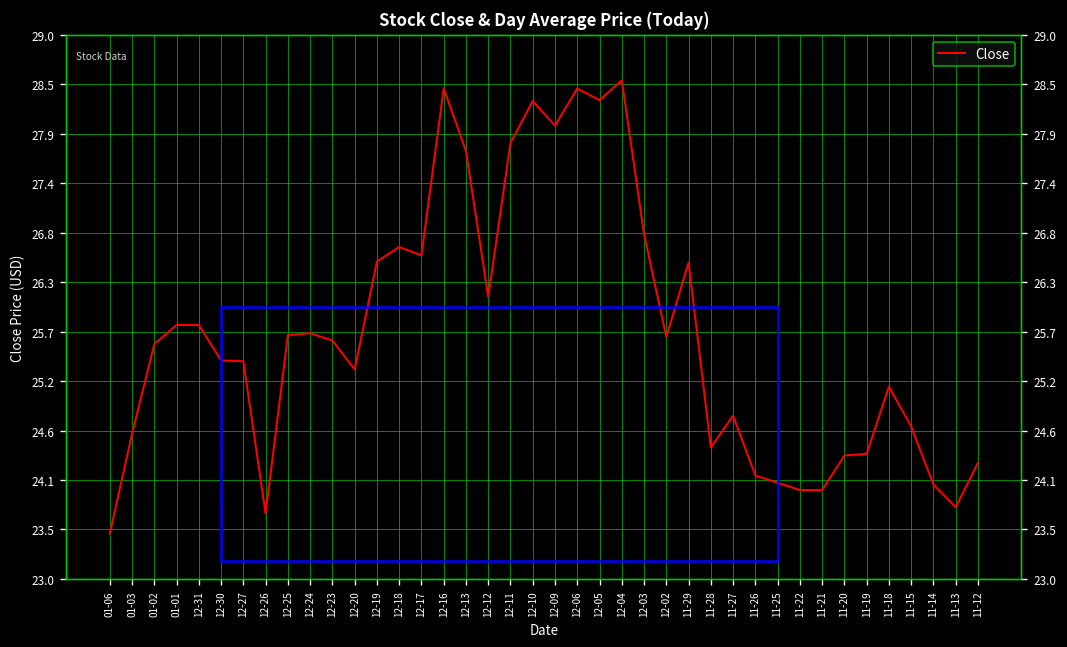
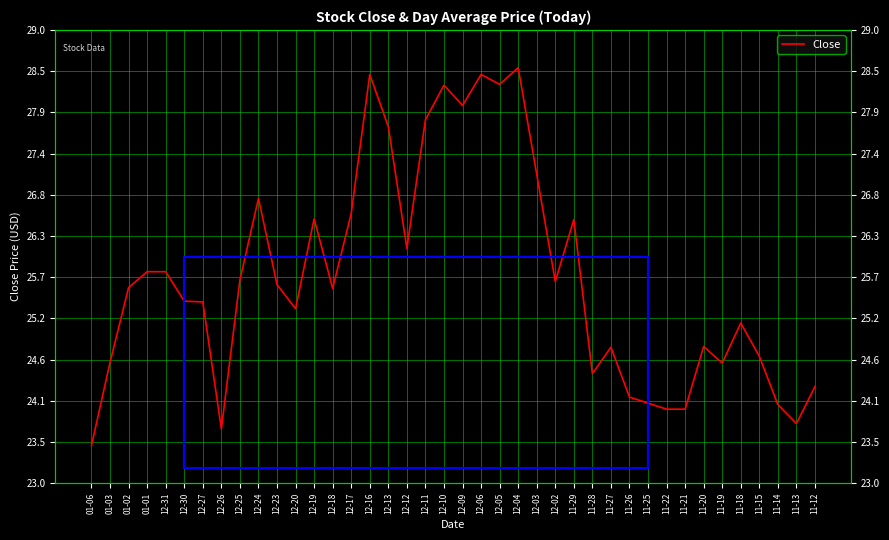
12-24: 25.7 -> 26.8
12-18: 26.7 -> 25.6
12-03: 26.8 -> 27.1
11-20: 24.4 -> 24.8
11-19: 24.4 -> 24.6
